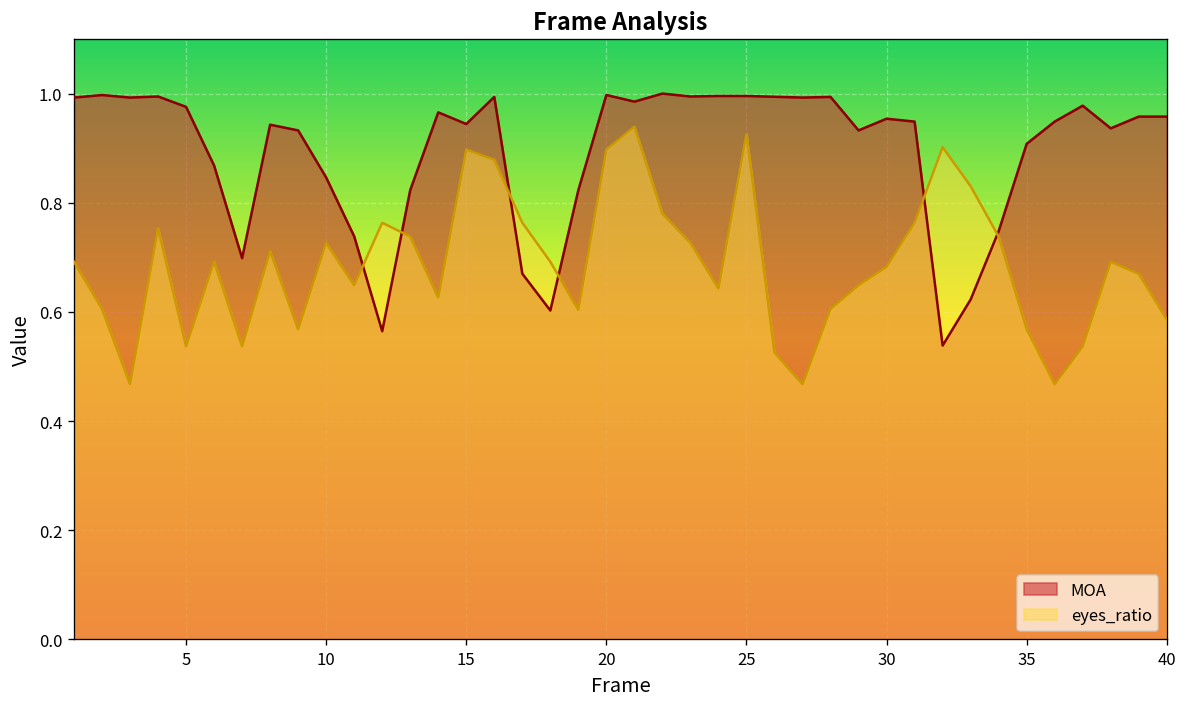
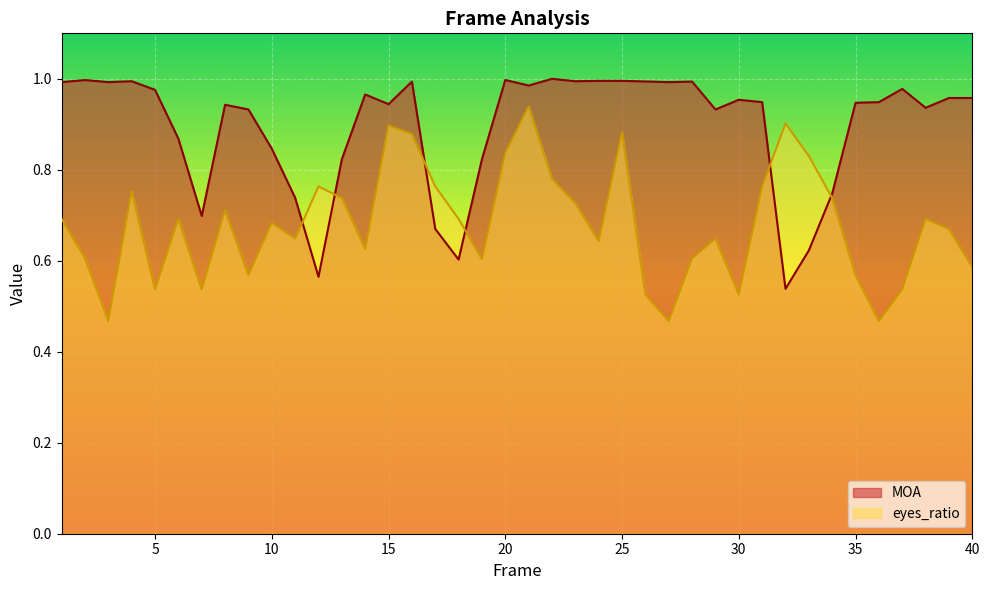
eyes_ratio, 10: 0.73 -> 0.68
eyes_ratio, 20: 0.90 -> 0.84
eyes_ratio, 25: 0.93 -> 0.88
eyes_ratio, 30: 0.68 -> 0.53
MOA, 35: 0.91 -> 0.95
